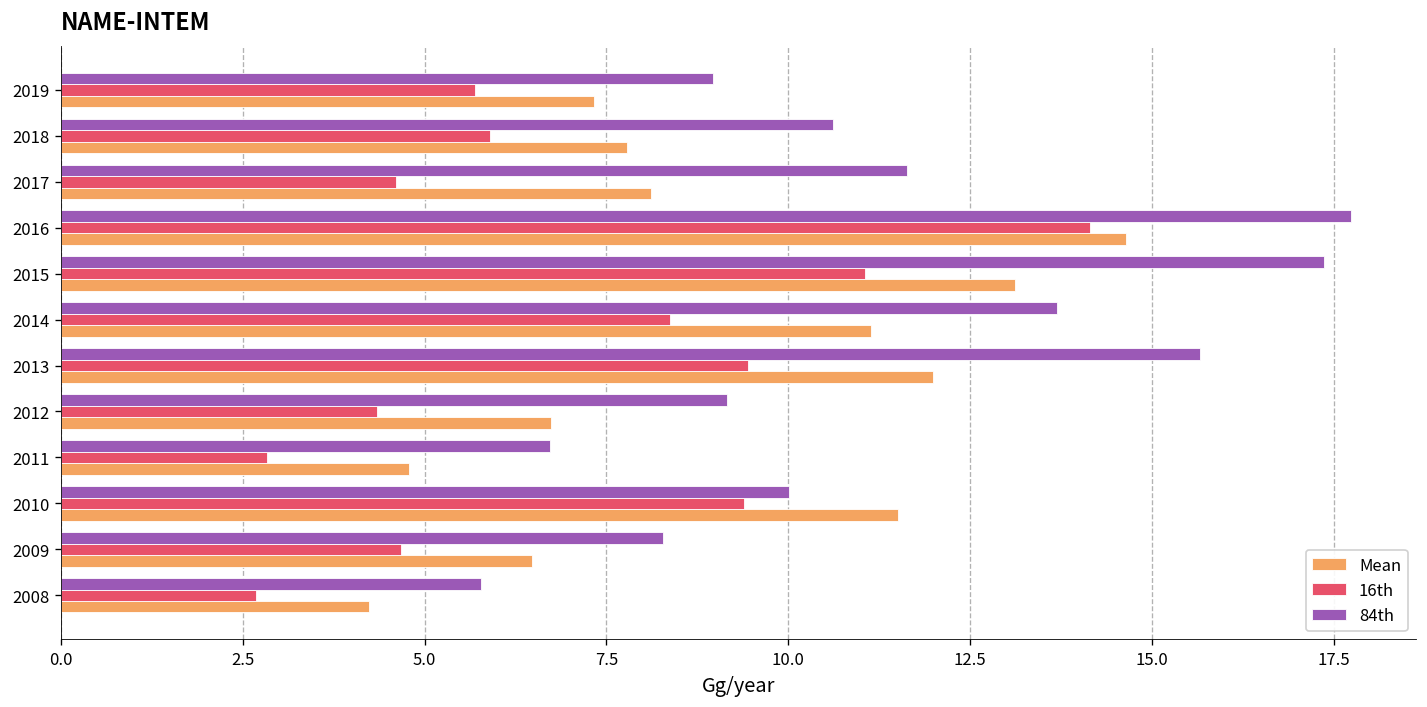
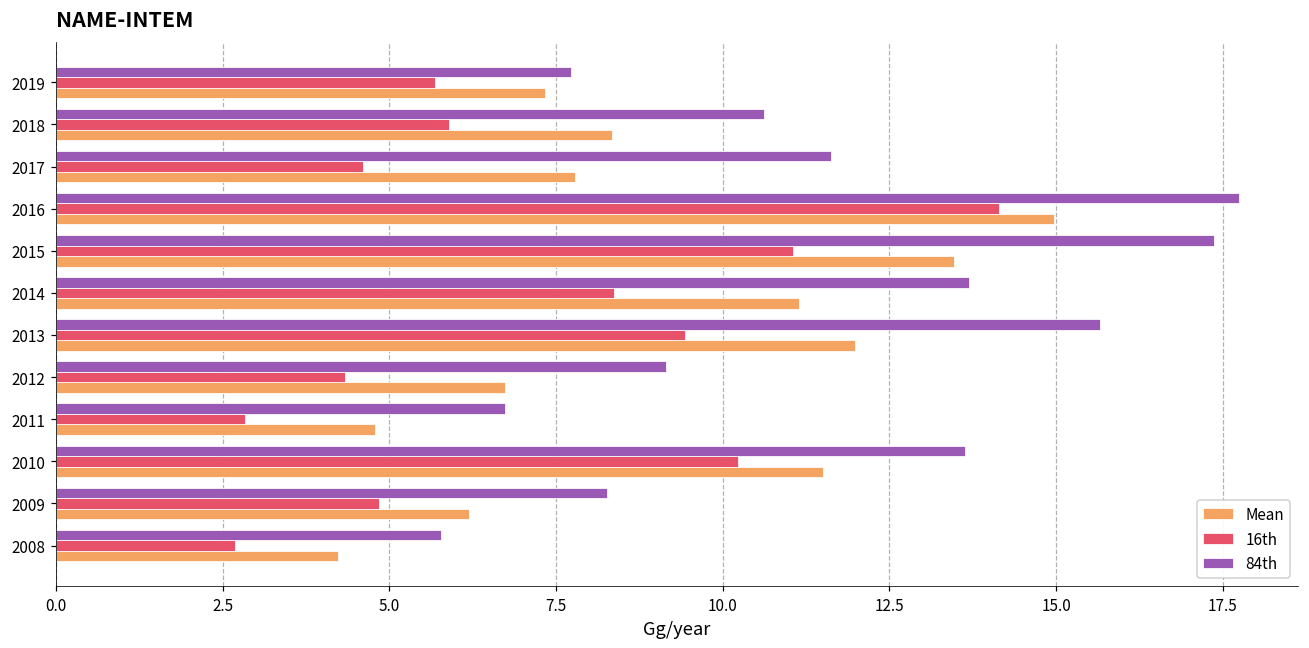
84th, 2019: 9.0 -> 7.7
Mean, 2018: 7.8 -> 8.3
Mean, 2017: 8.1 -> 7.8
Mean, 2016: 14.6 -> 15.0
Mean, 2015: 13.1 -> 13.5
84th, 2010: 10.0 -> 13.6
16th, 2010: 9.4 -> 10.2
16th, 2009: 4.7 -> 4.9
Mean, 2009: 6.5 -> 6.2
